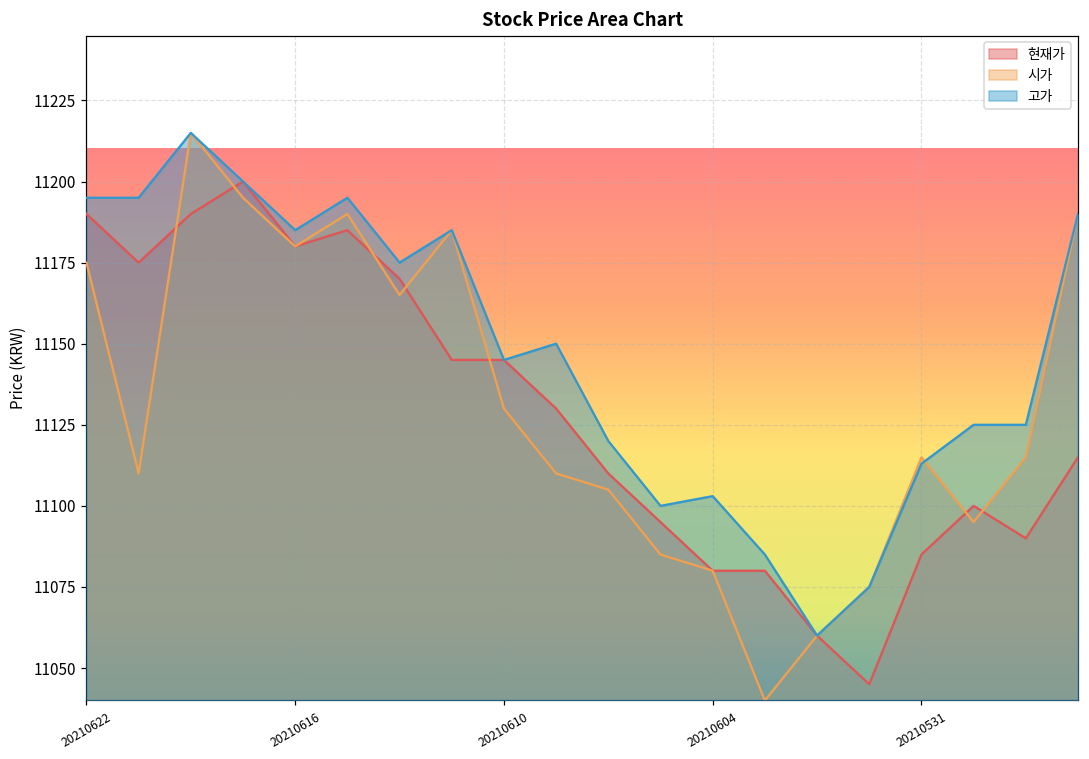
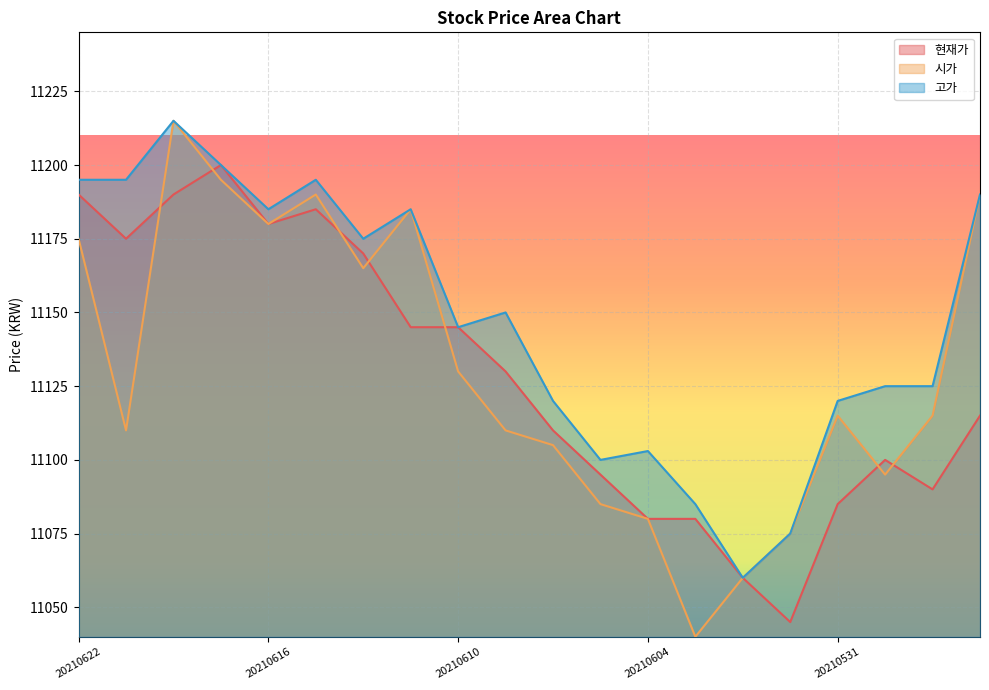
고가, 20210531: 11113 -> 11120
